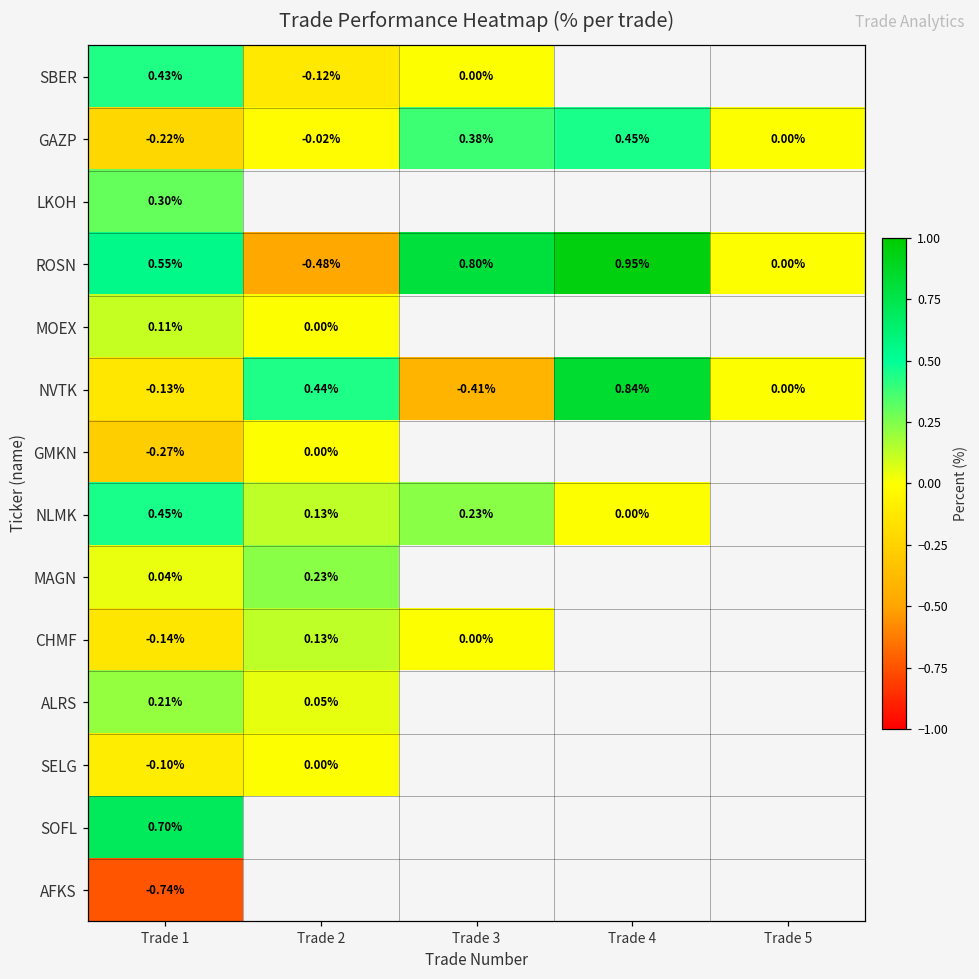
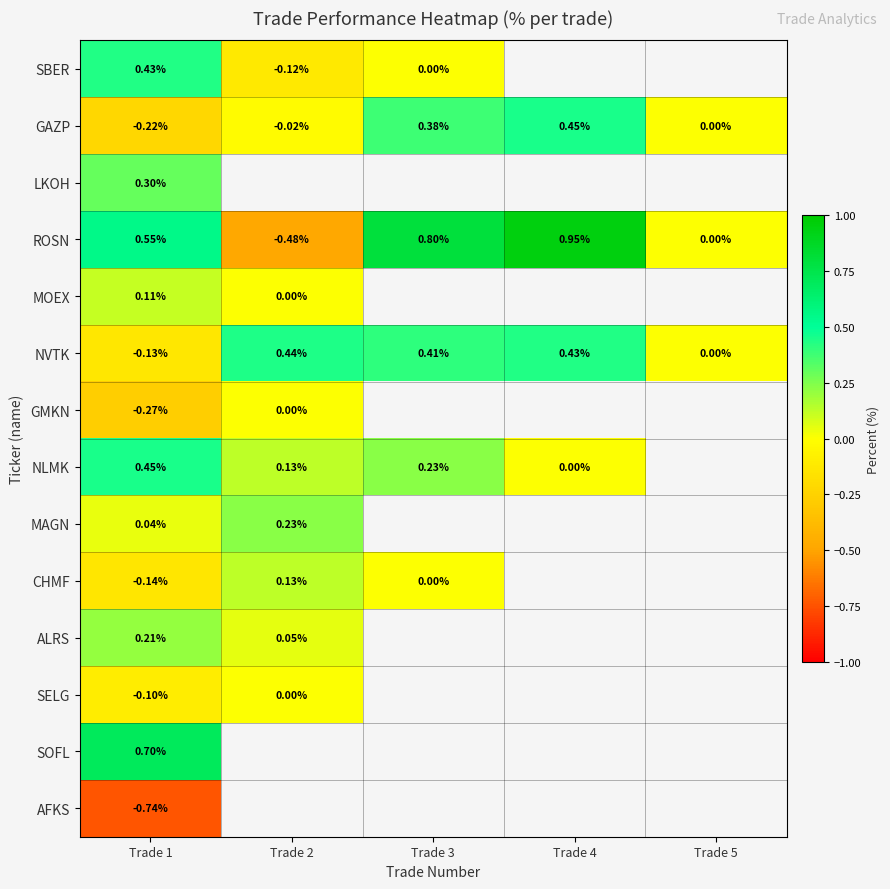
NVTK, Trade 3: -0.41% -> 0.41%
NVTK, Trade 4: 0.84% -> 0.43%
